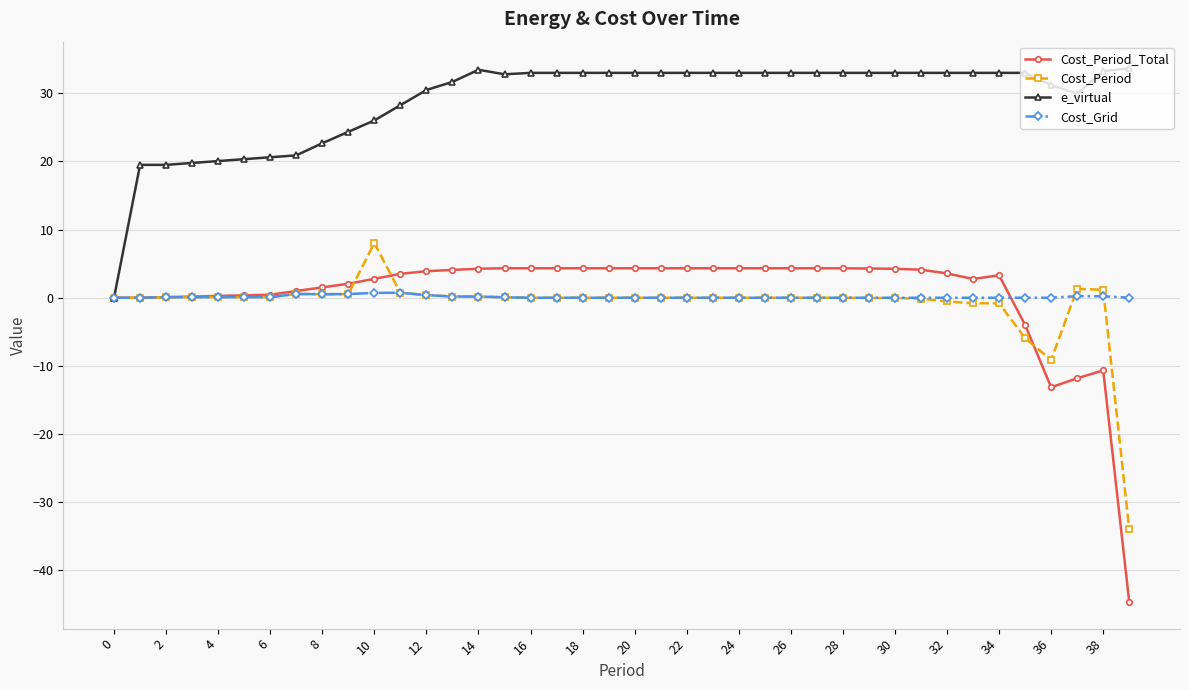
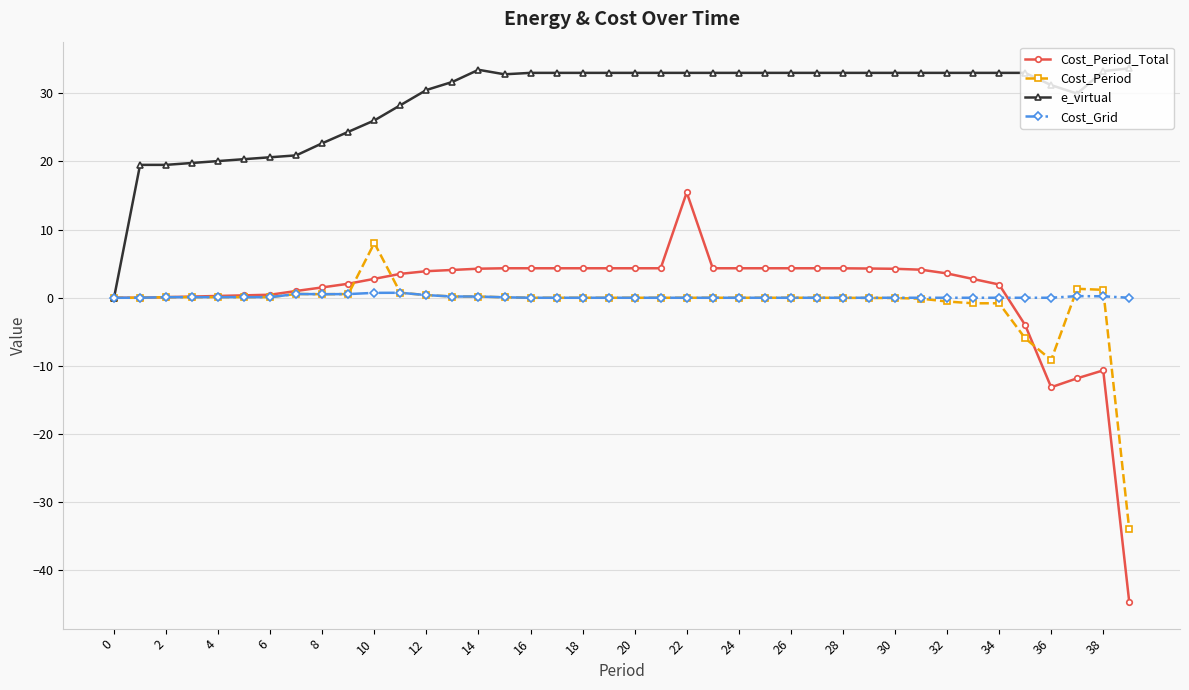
Cost_Period_Total, 22: 4 -> 15
Cost_Period_Total, 34: 3 -> 2
